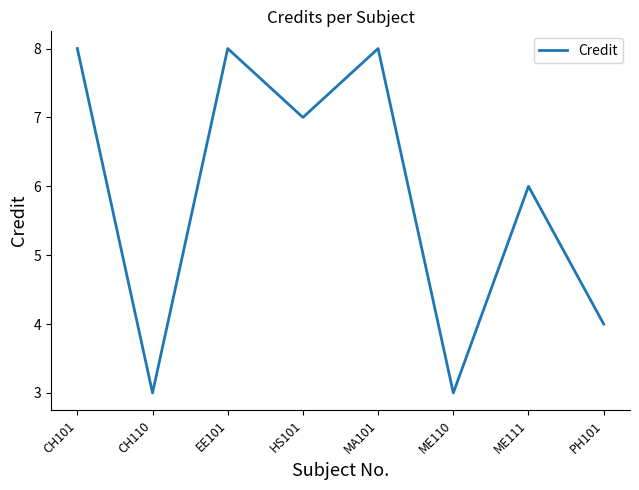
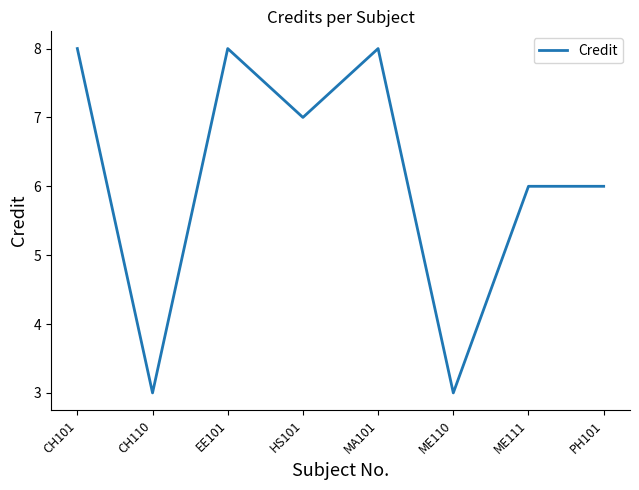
PH101: 4 -> 6
